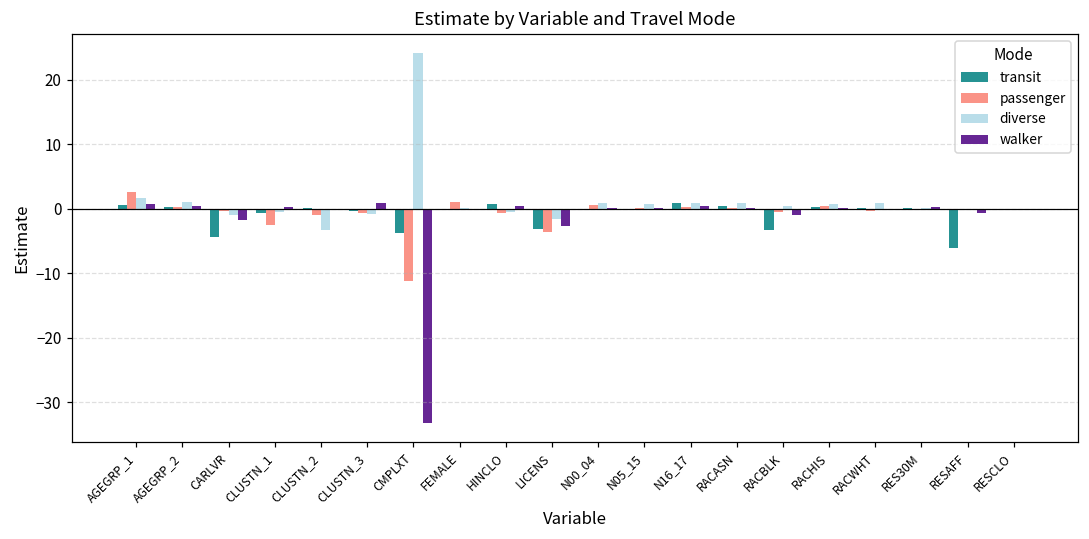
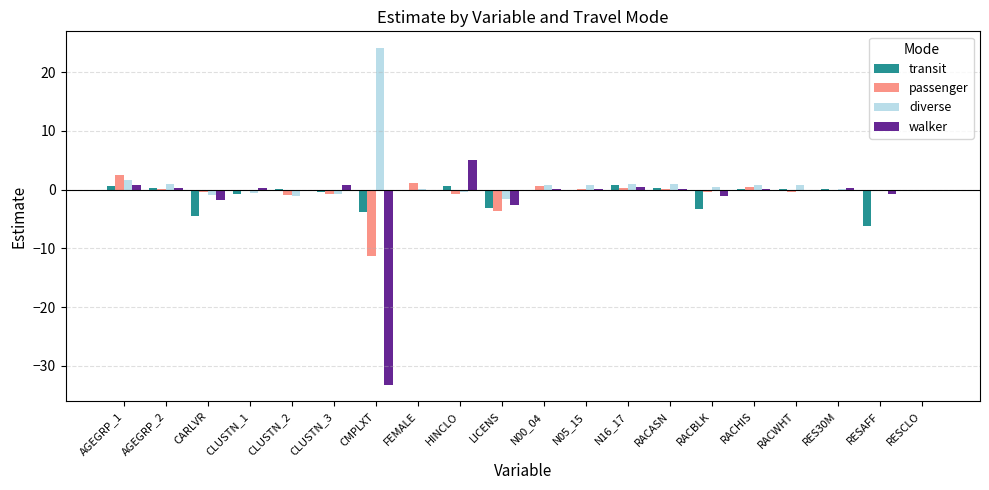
passenger, CLUSTN_1: -3 -> 0
diverse, CLUSTN_2: -3 -> -1
walker, HINCLO: 0 -> 5
